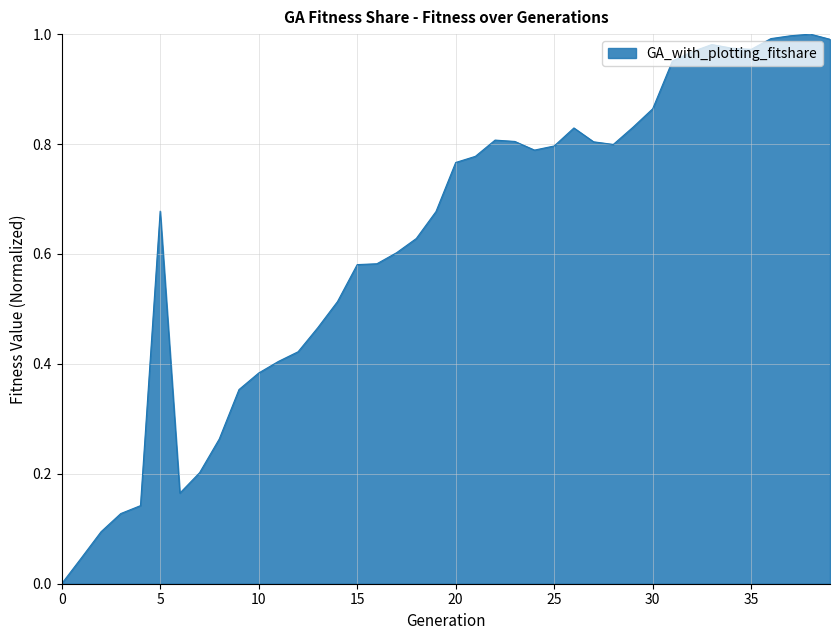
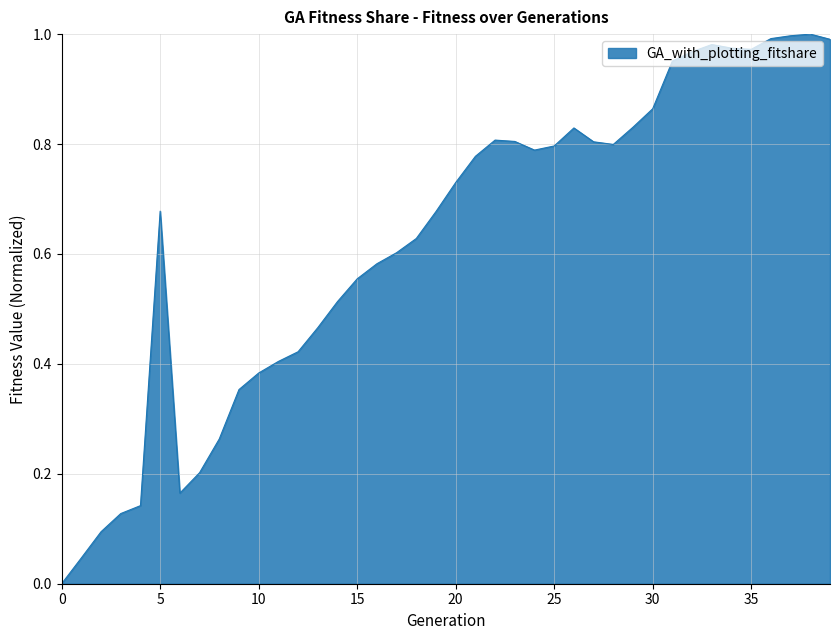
15: 0.58 -> 0.55
20: 0.77 -> 0.73
